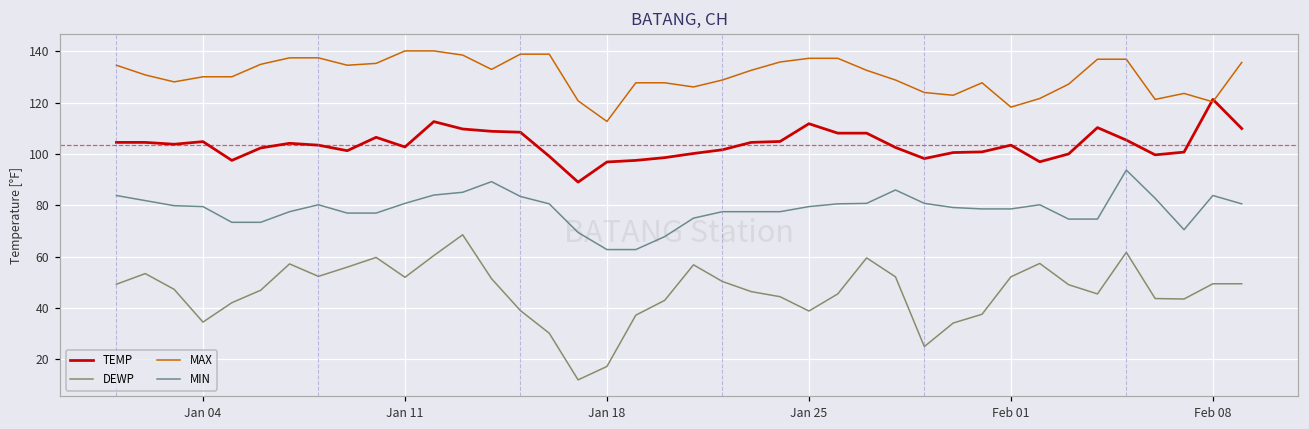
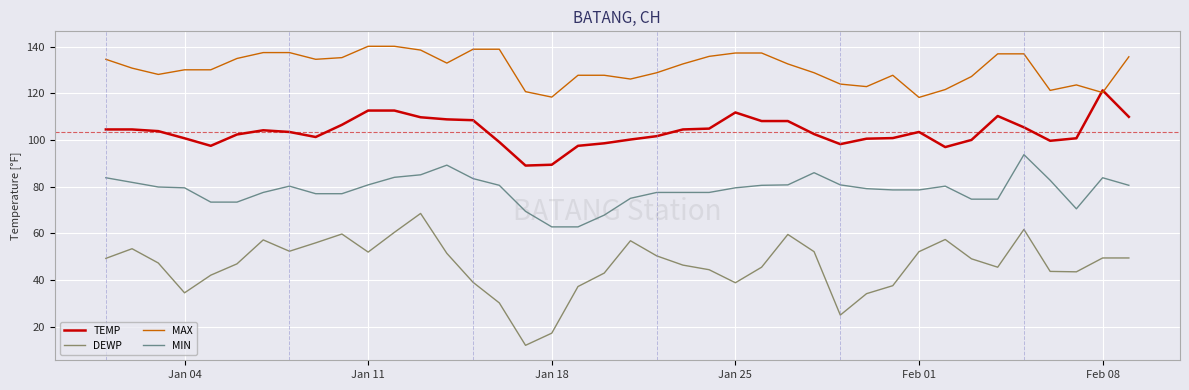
TEMP, Jan 04: 105 -> 101
TEMP, Jan 11: 103 -> 113
TEMP, Jan 18: 97 -> 89
MAX, Jan 18: 113 -> 118
